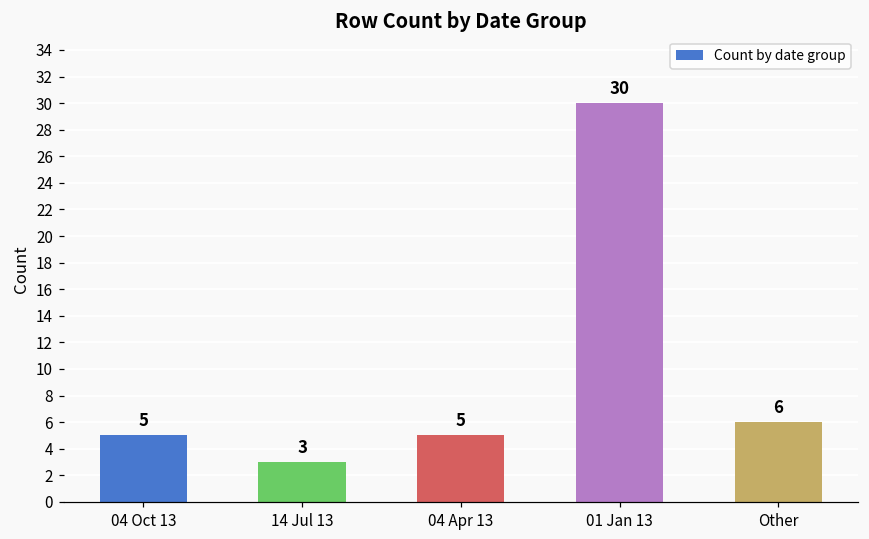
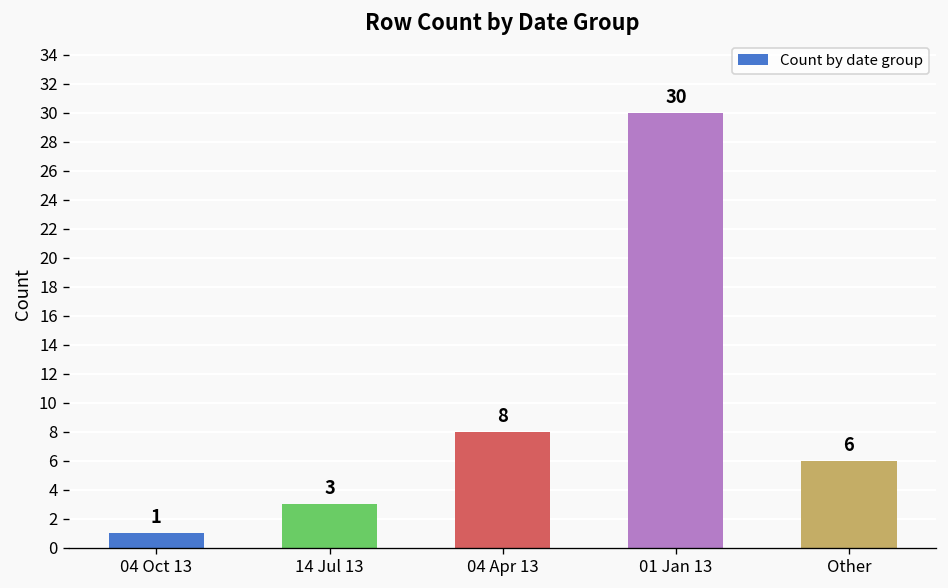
04 Oct 13: 5 -> 1
04 Apr 13: 5 -> 8
